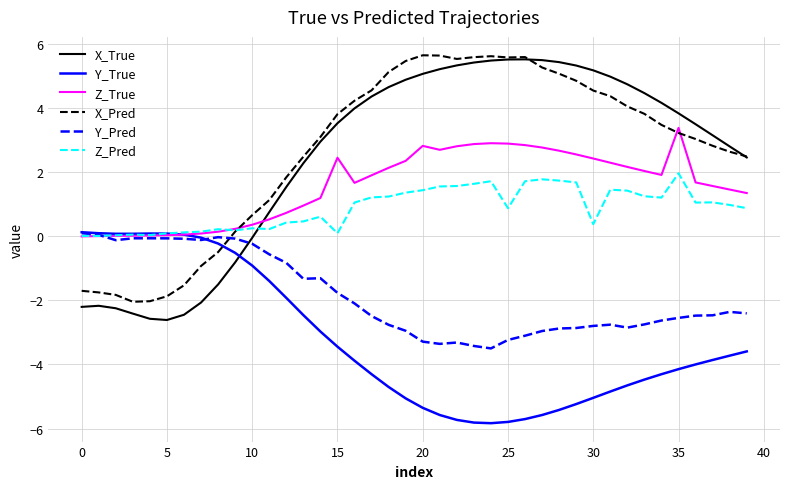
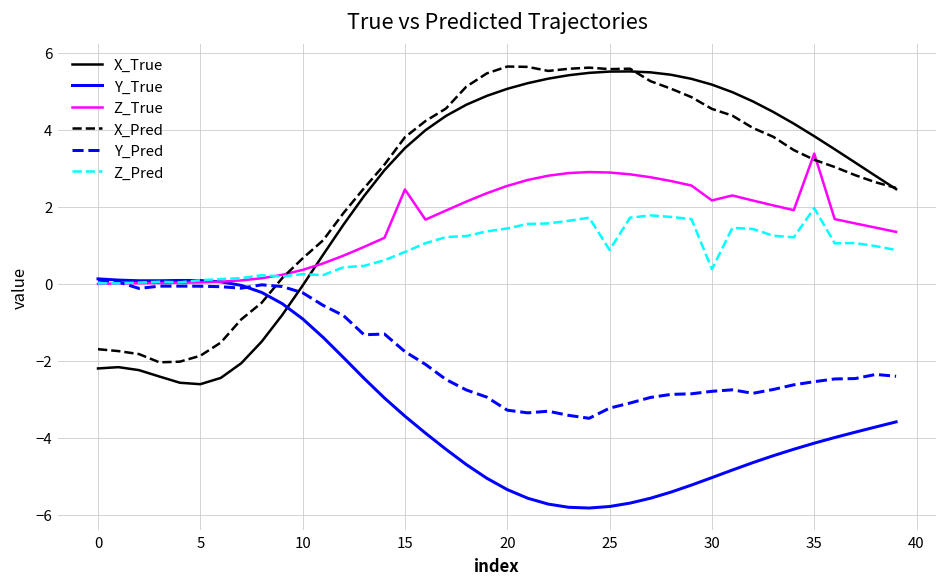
Z_Pred, 15: 0.1 -> 0.8
Z_True, 20: 2.8 -> 2.5
Z_True, 30: 2.4 -> 2.2
